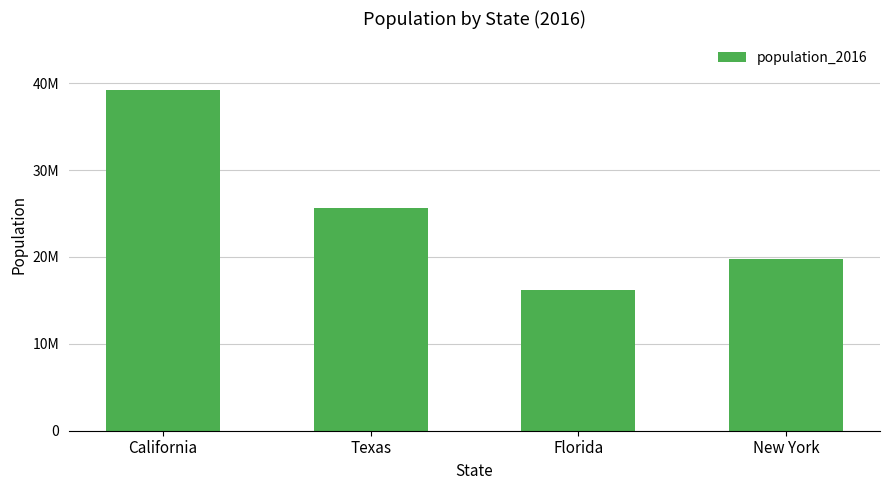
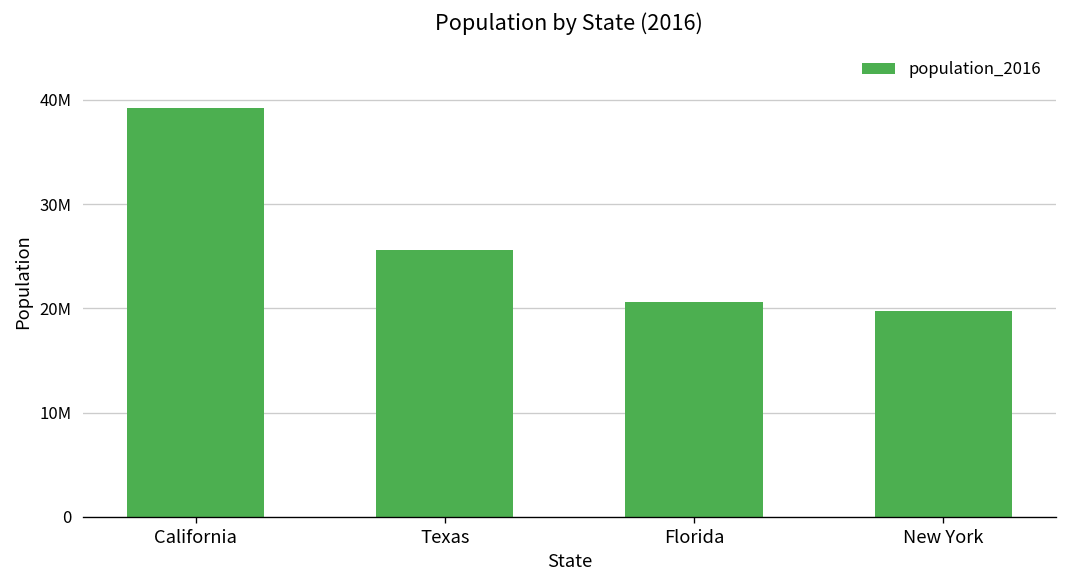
Florida: 16000000 -> 21000000
